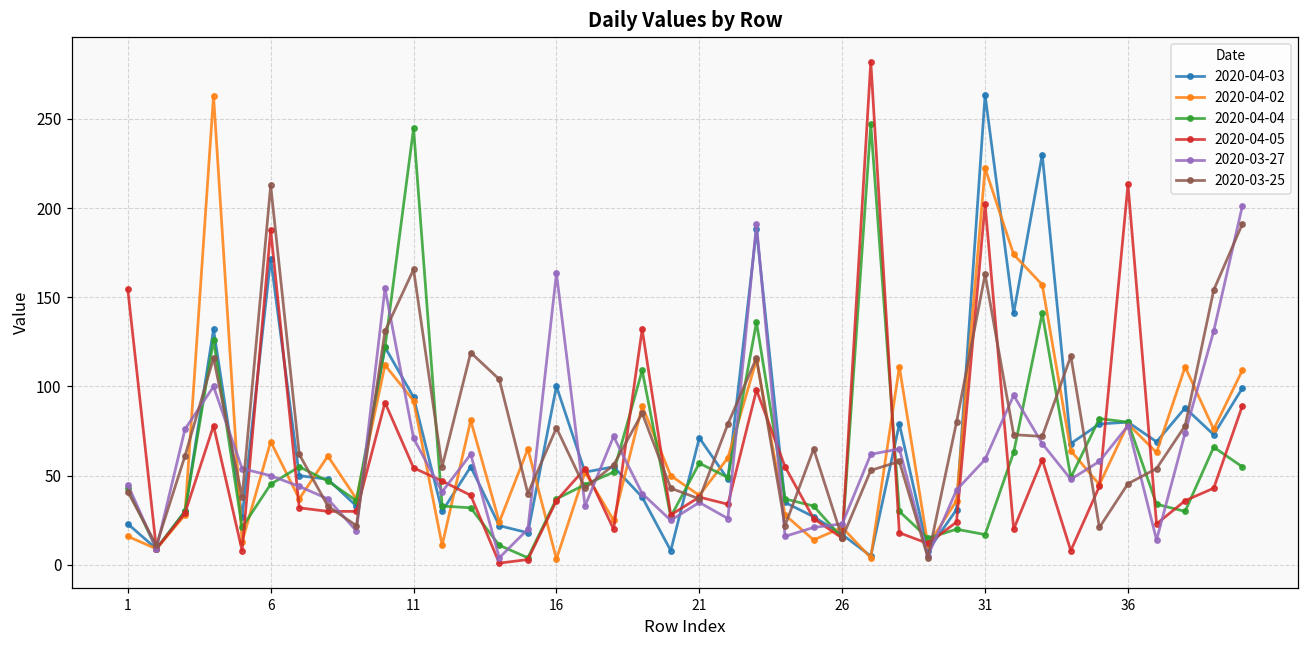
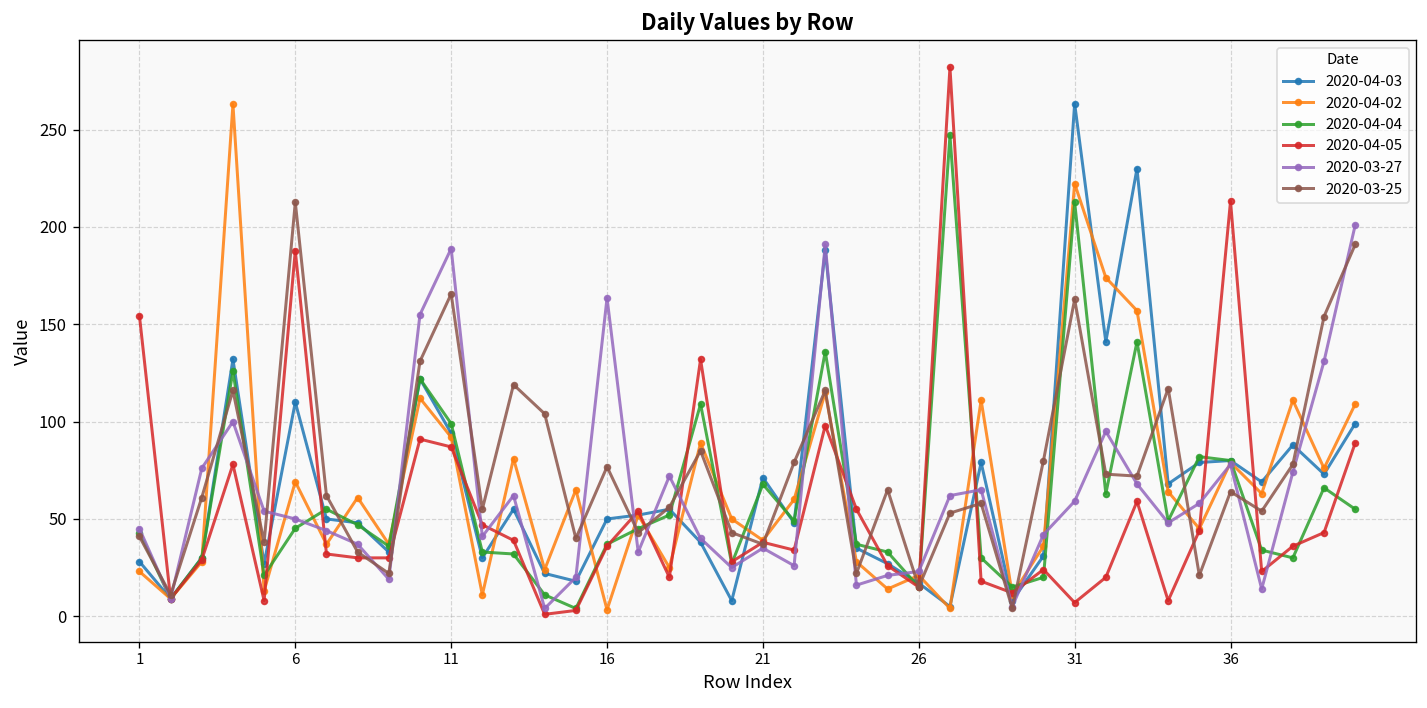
2020-04-03, 1: 23 -> 28
2020-04-02, 1: 16 -> 23
2020-04-03, 6: 172 -> 110
2020-04-04, 11: 245 -> 99
2020-04-05, 11: 54 -> 87
2020-03-27, 11: 71 -> 189
2020-04-03, 16: 100 -> 50
2020-04-04, 21: 57 -> 68
2020-04-04, 31: 17 -> 213
2020-04-05, 31: 202 -> 7
2020-03-25, 36: 46 -> 64
